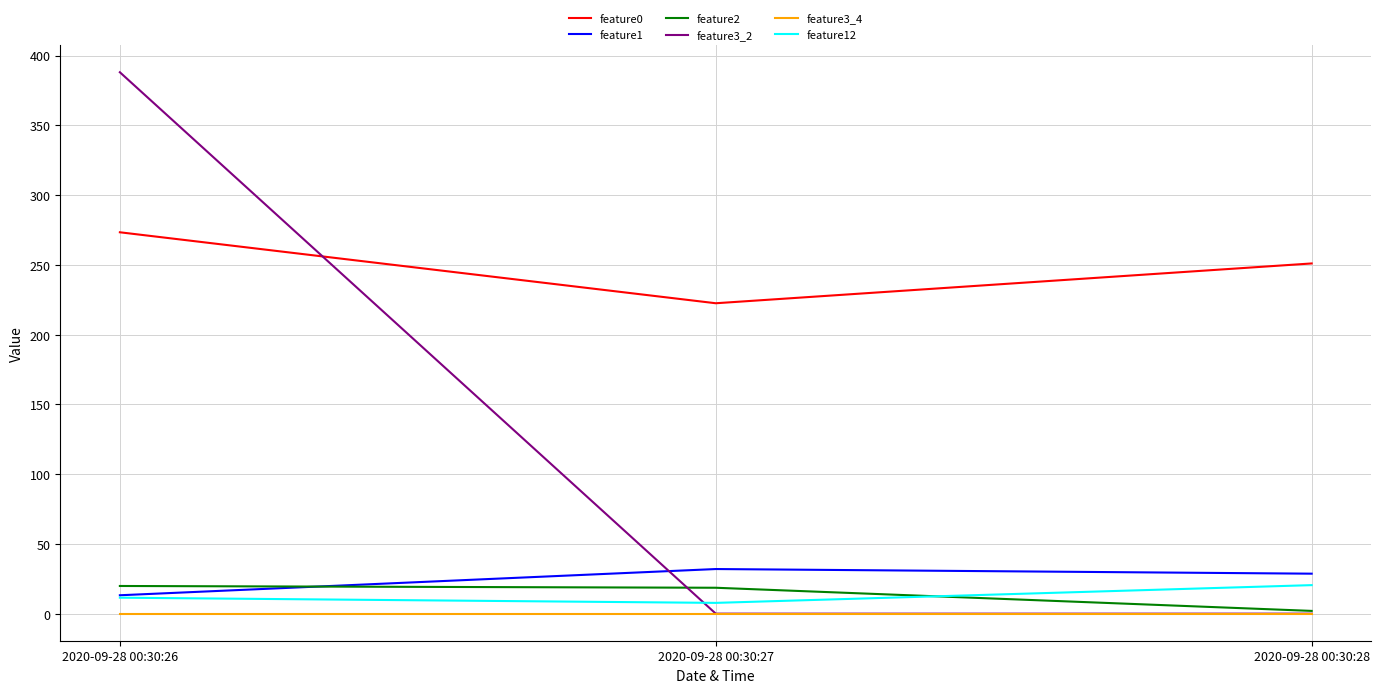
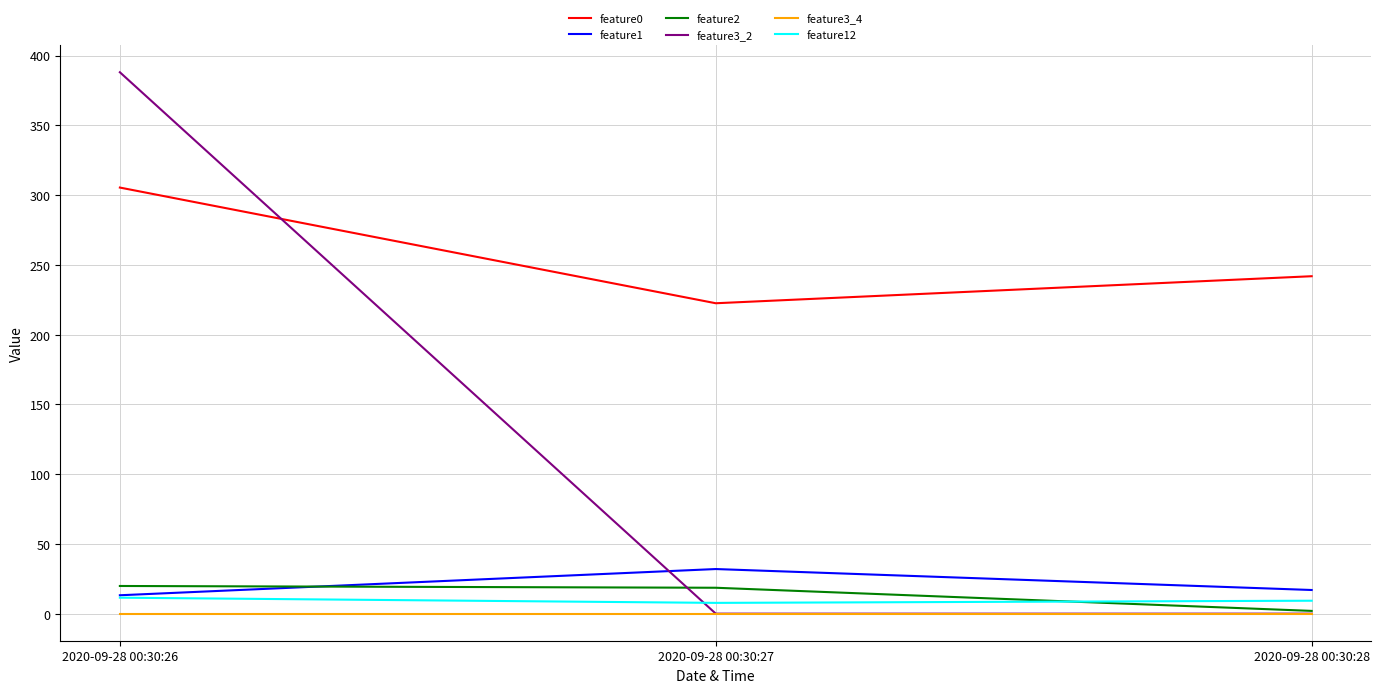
feature0, 2020-09-28 00:30:26: 273 -> 305
feature0, 2020-09-28 00:30:28: 251 -> 242
feature1, 2020-09-28 00:30:28: 29 -> 17
feature12, 2020-09-28 00:30:28: 20 -> 9
